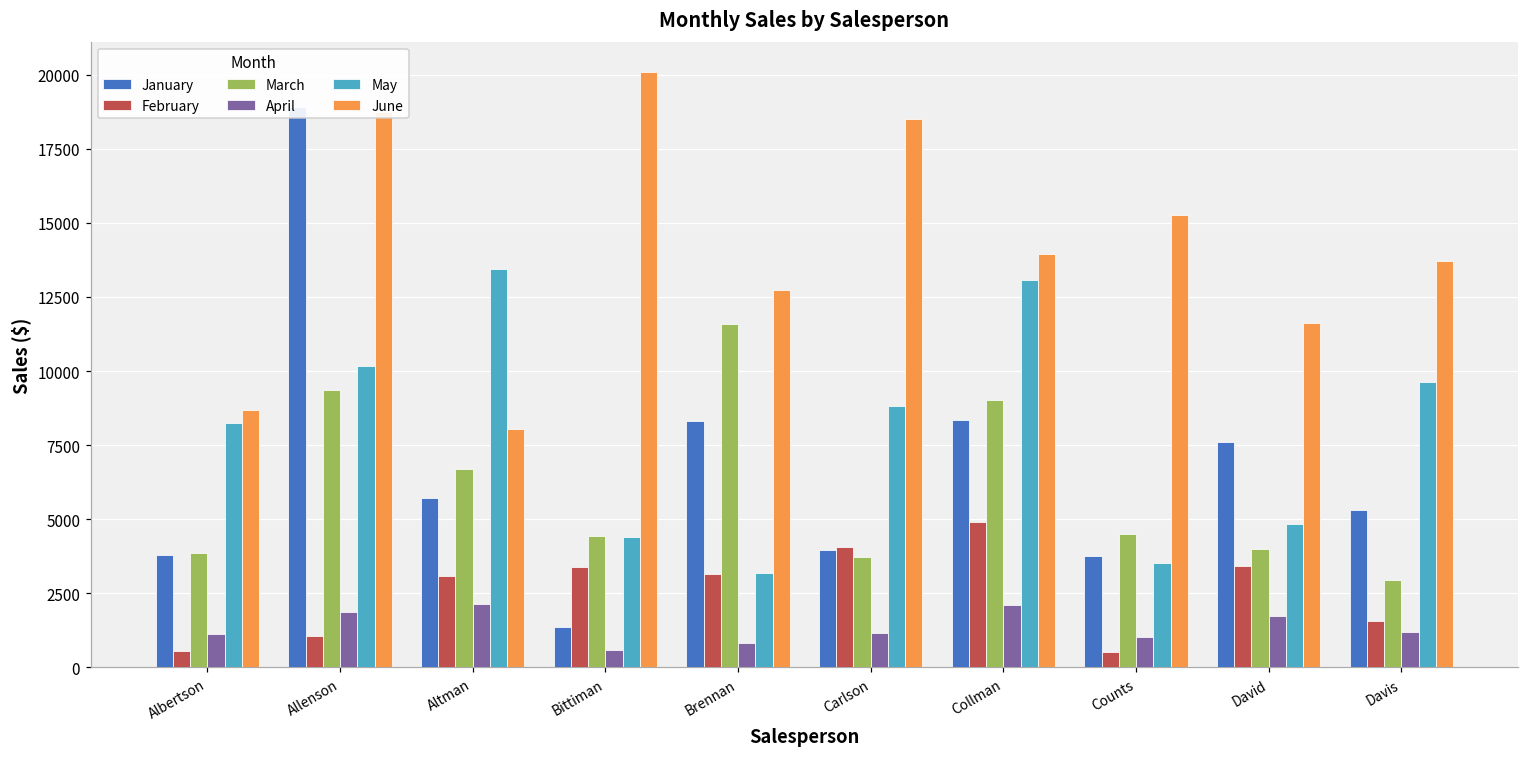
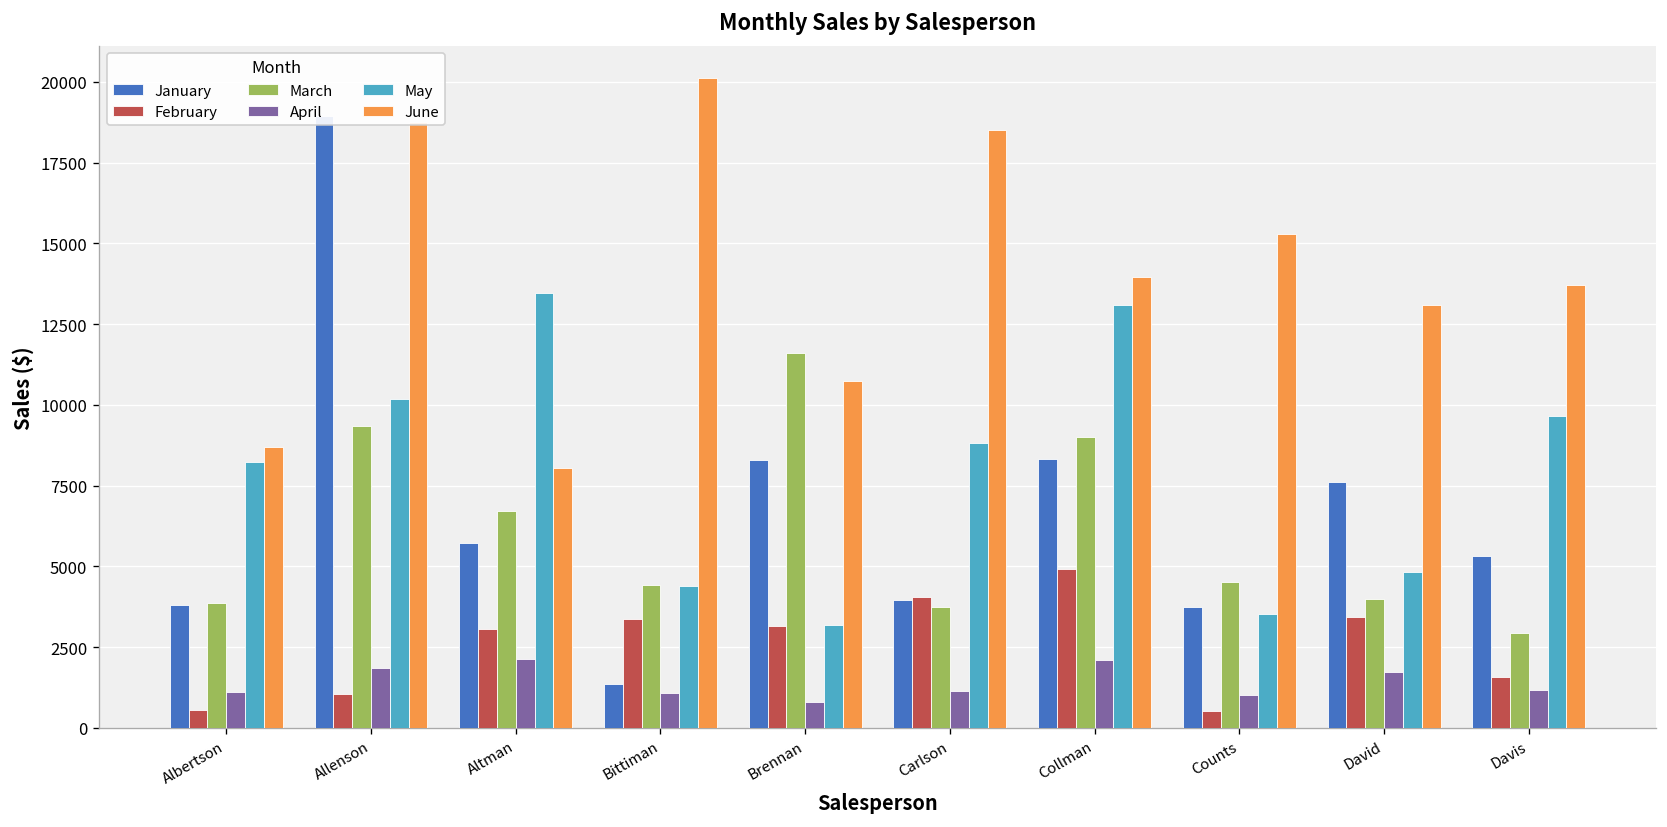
April, Bittiman: 600 -> 1100
June, Brennan: 12700 -> 10700
June, David: 11600 -> 13100
